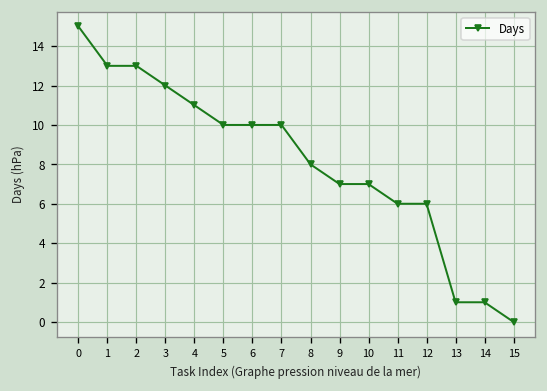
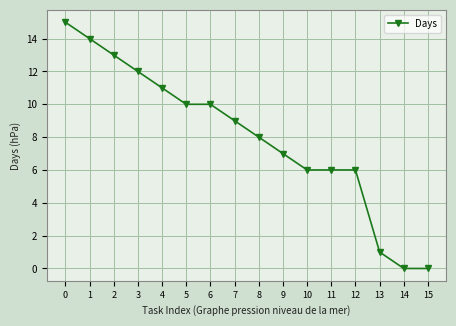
1: 13 -> 14
7: 10 -> 9
10: 7 -> 6
14: 1 -> 0
